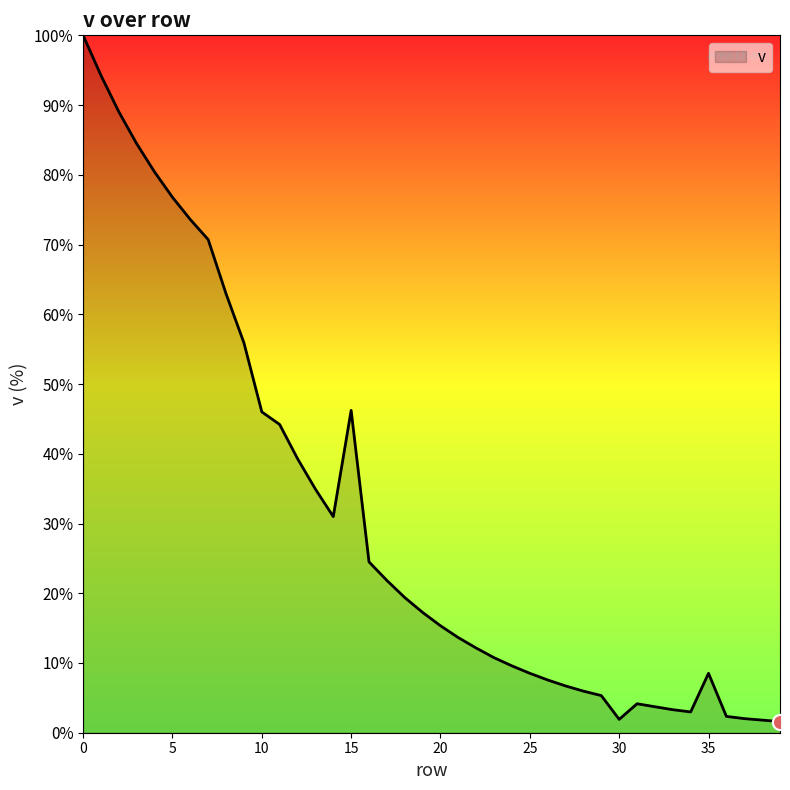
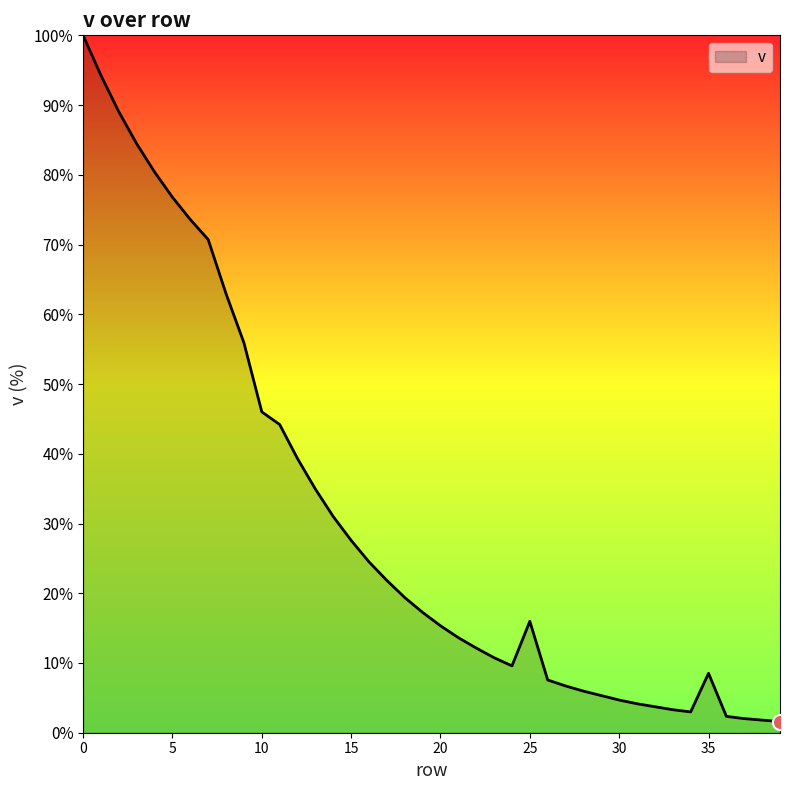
v, 15: 46% -> 28%
v, 25: 9% -> 16%
v, 30: 2% -> 5%
